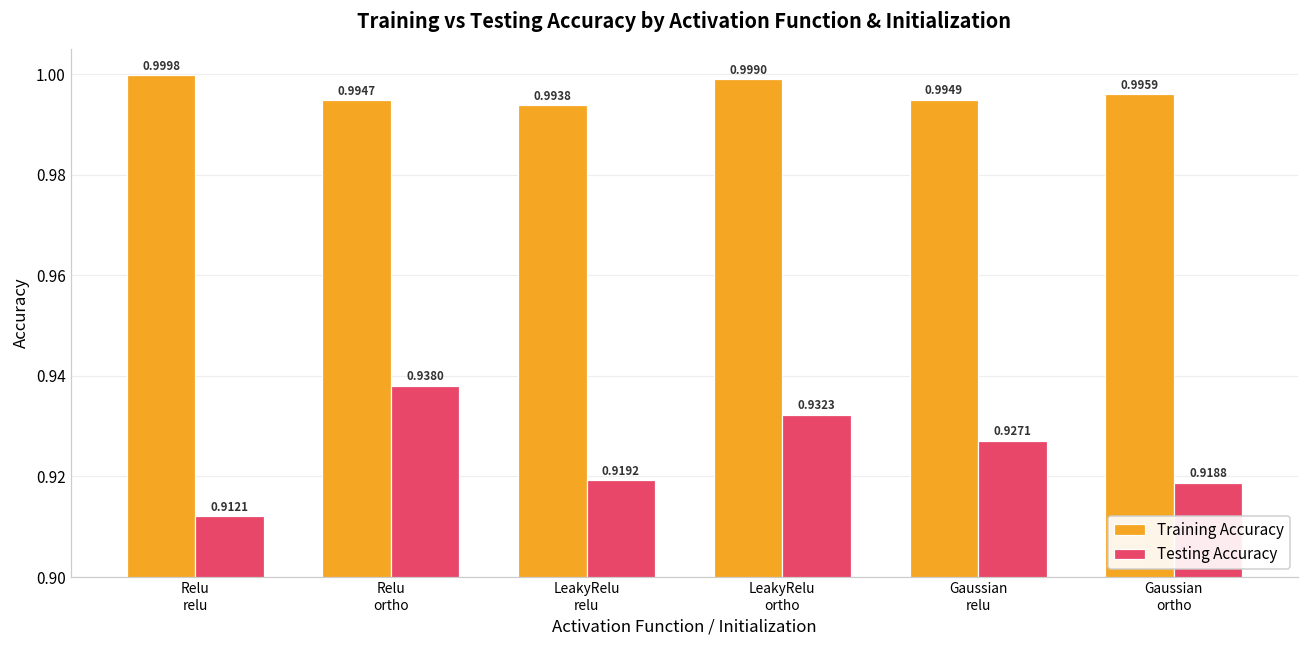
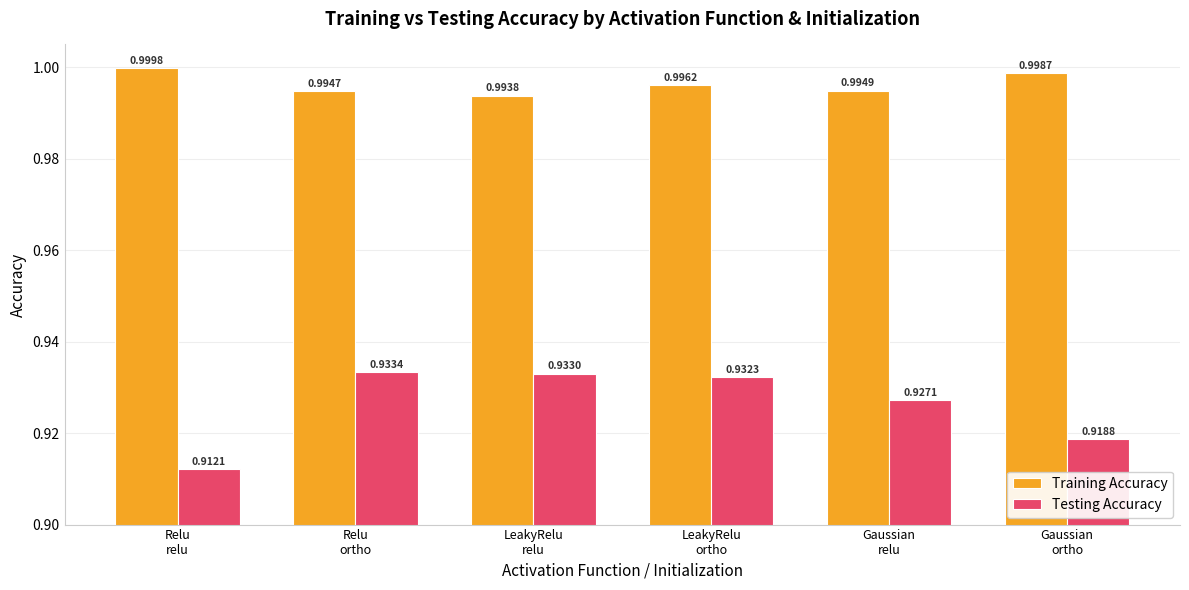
Testing Accuracy, Relu ortho: 0.9380 -> 0.9334
Testing Accuracy, LeakyRelu relu: 0.9192 -> 0.9330
Training Accuracy, LeakyRelu ortho: 0.9990 -> 0.9962
Training Accuracy, Gaussian ortho: 0.9959 -> 0.9987
